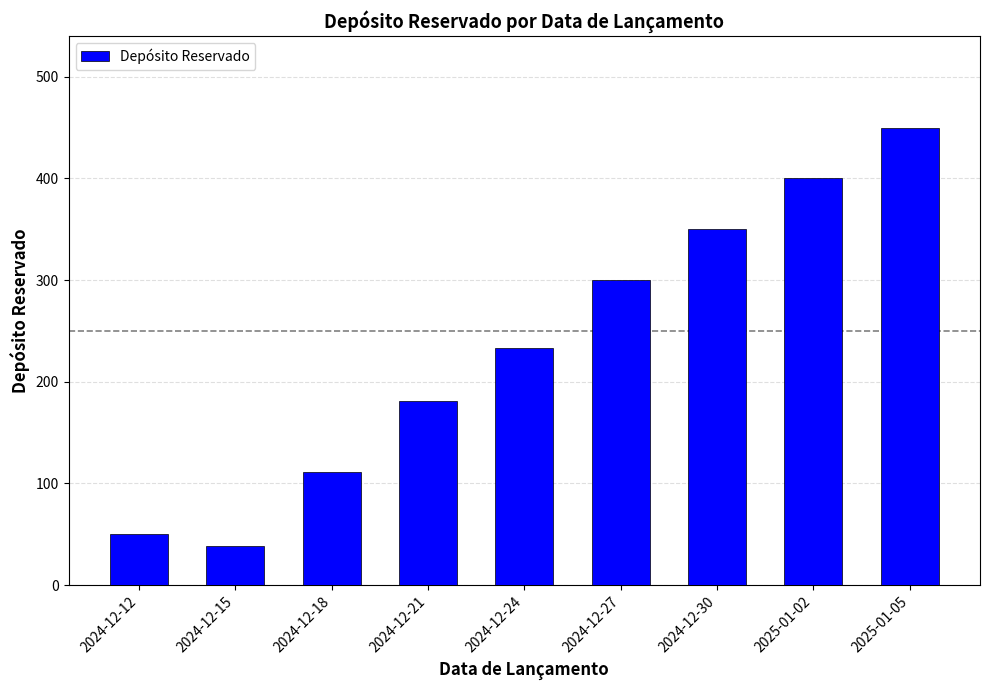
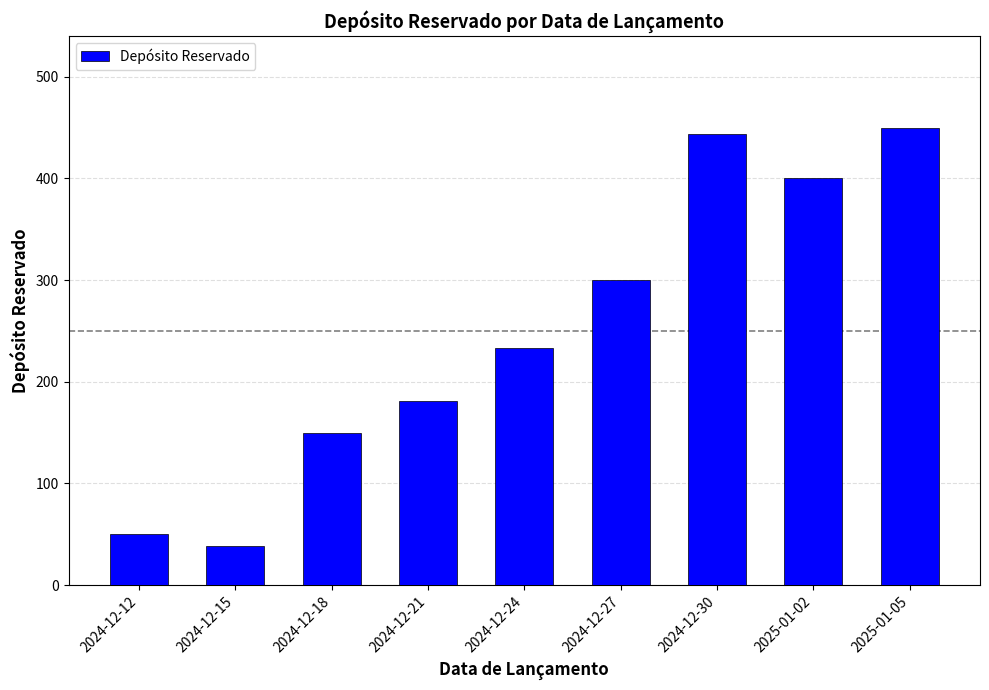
2024-12-18: 111 -> 150
2024-12-30: 350 -> 444
